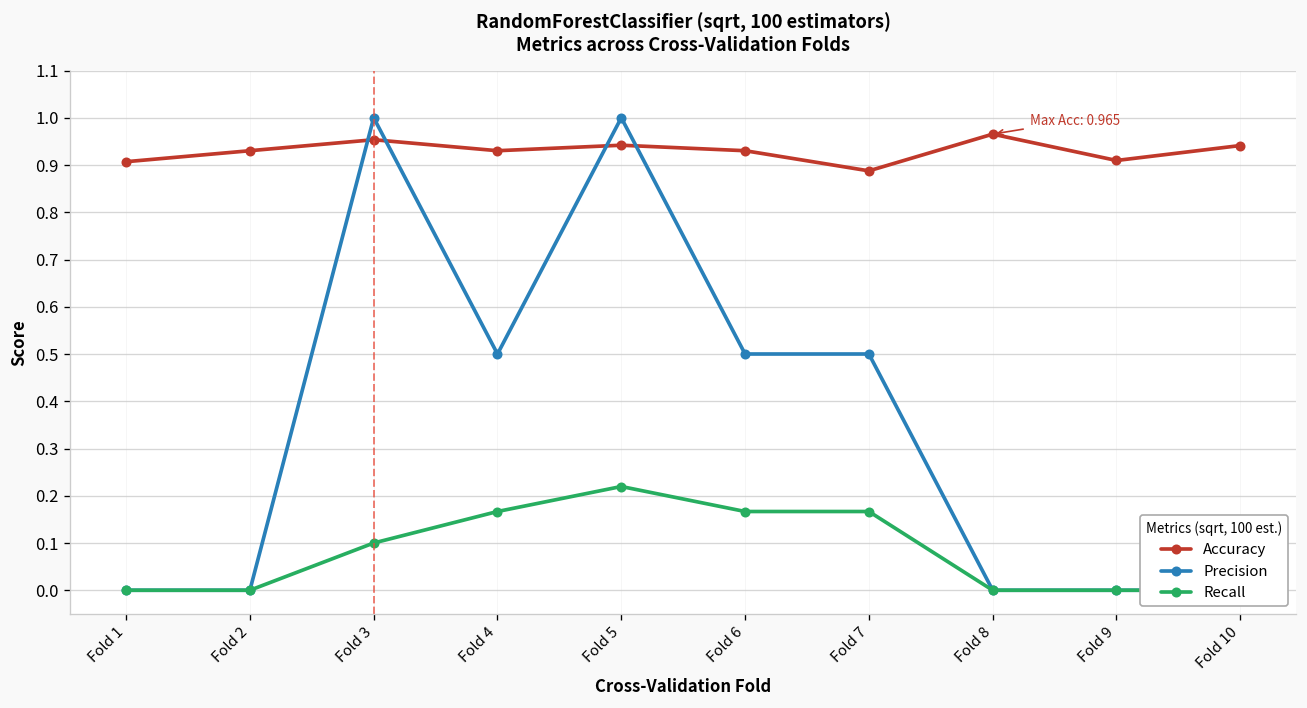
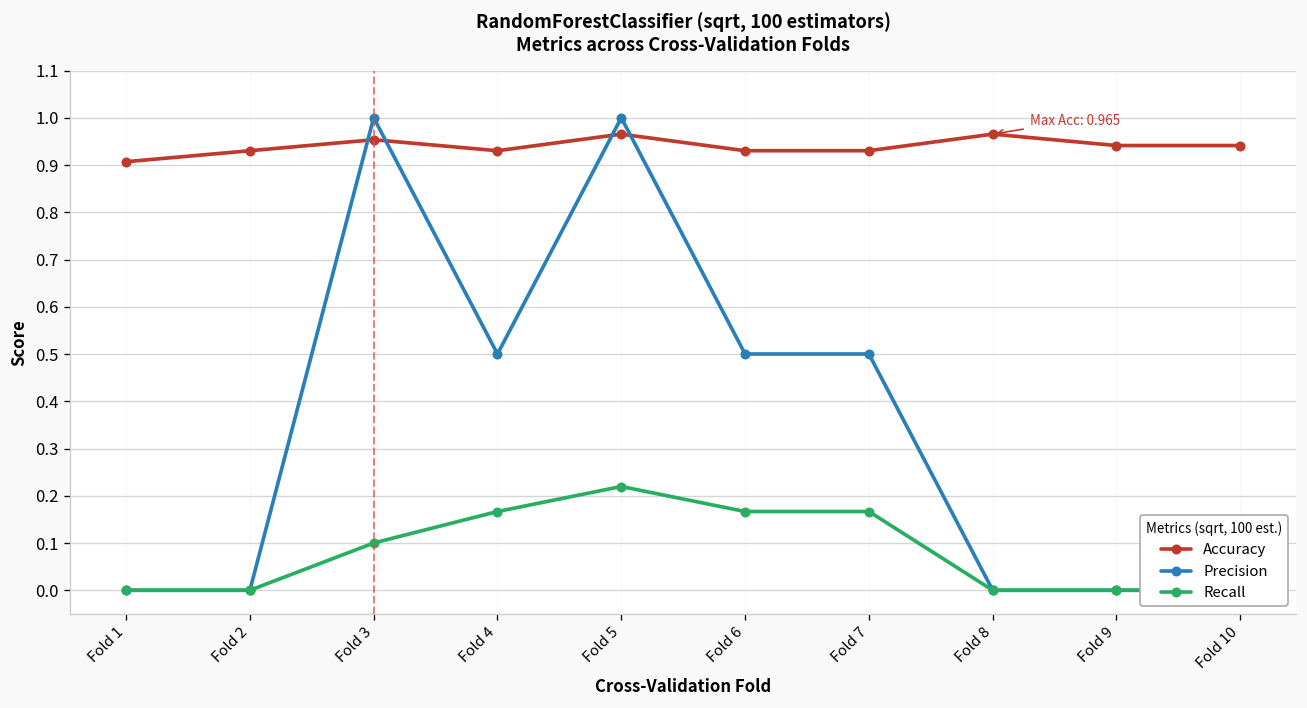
Accuracy, Fold 5: 0.94 -> 0.97
Accuracy, Fold 7: 0.89 -> 0.93
Accuracy, Fold 9: 0.91 -> 0.94
